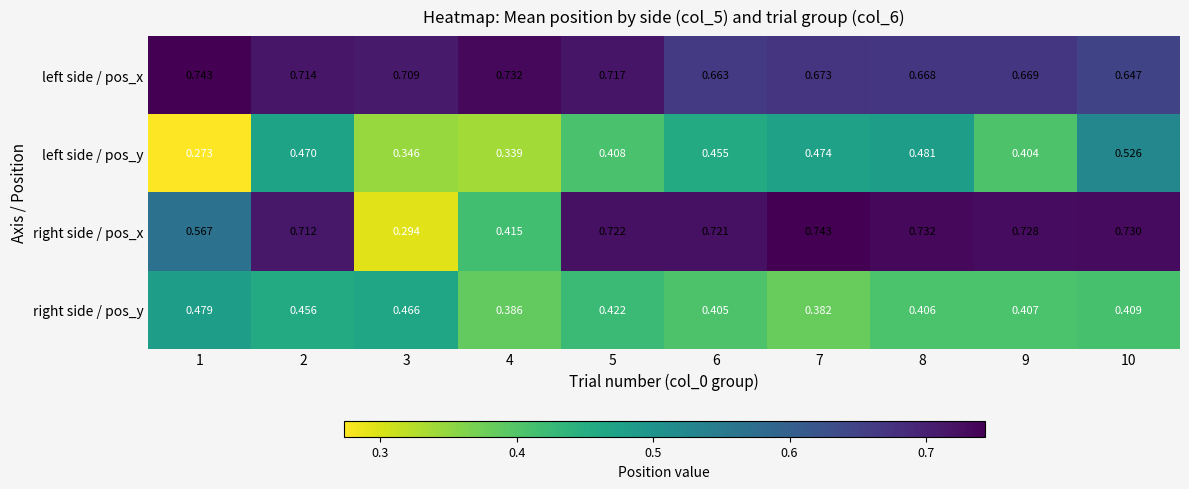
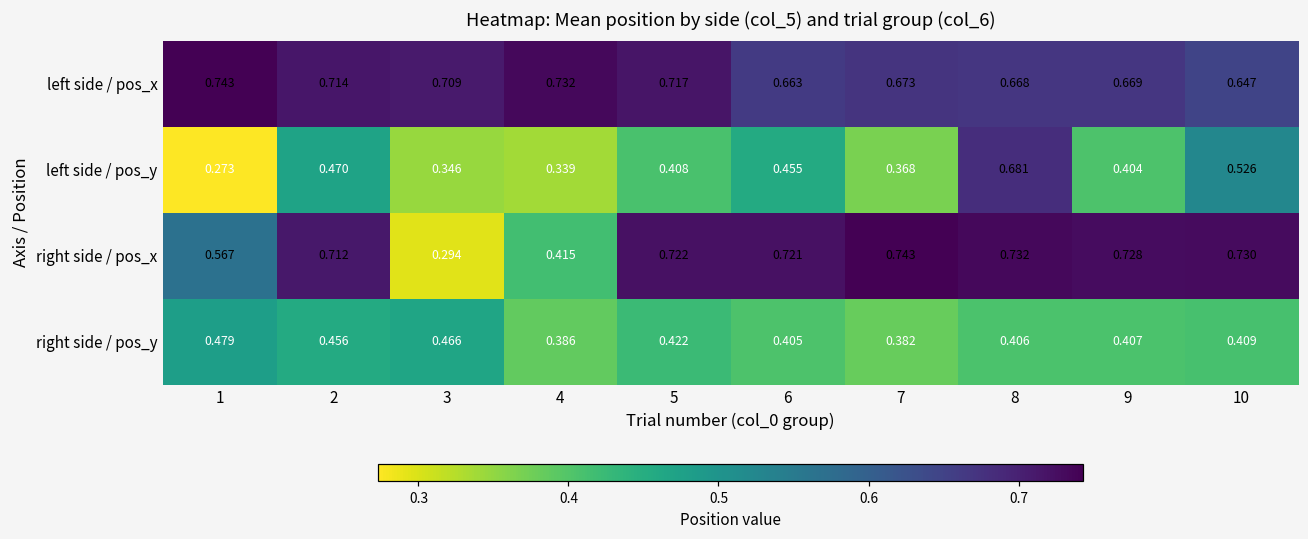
left side / pos_y, 7: 0.474 -> 0.368
left side / pos_y, 8: 0.481 -> 0.681
